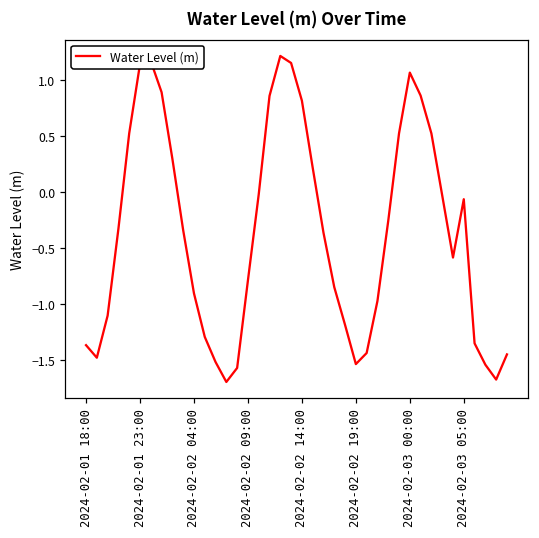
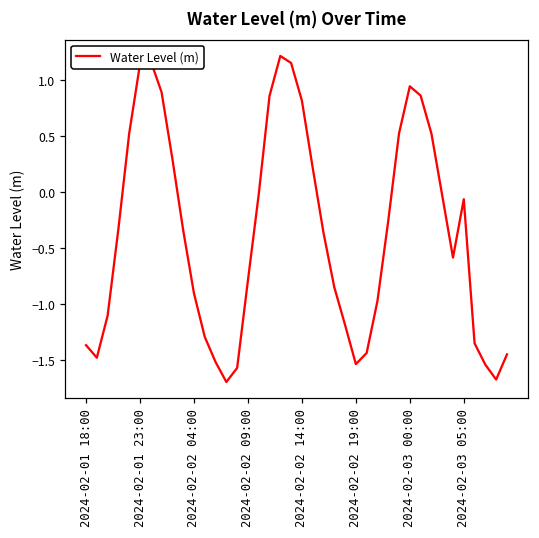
2024-02-03 00:00: 1.06 -> 0.94
